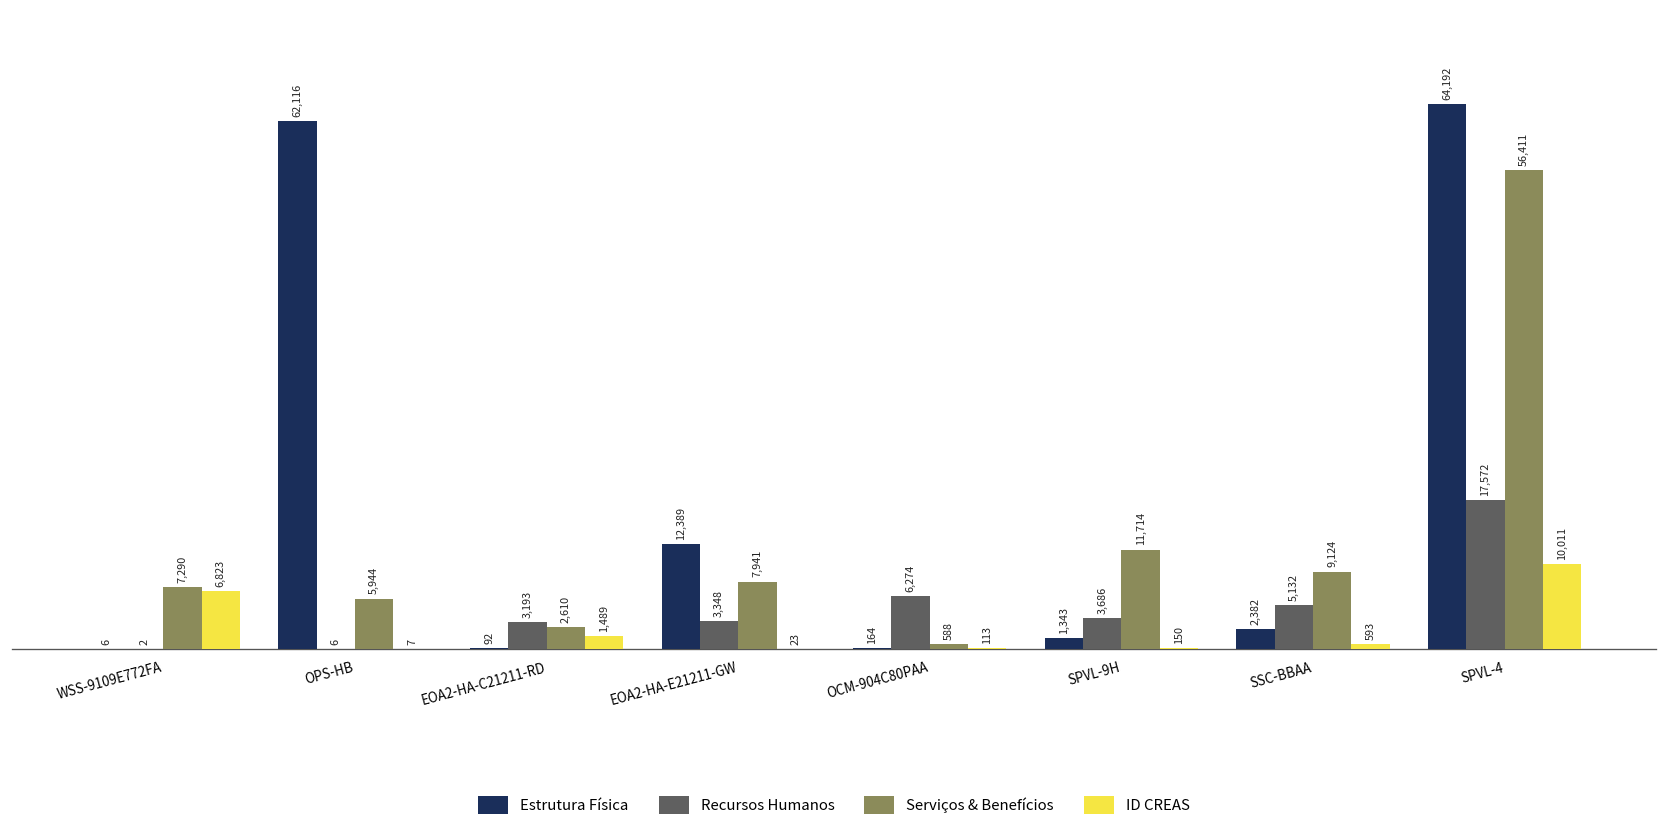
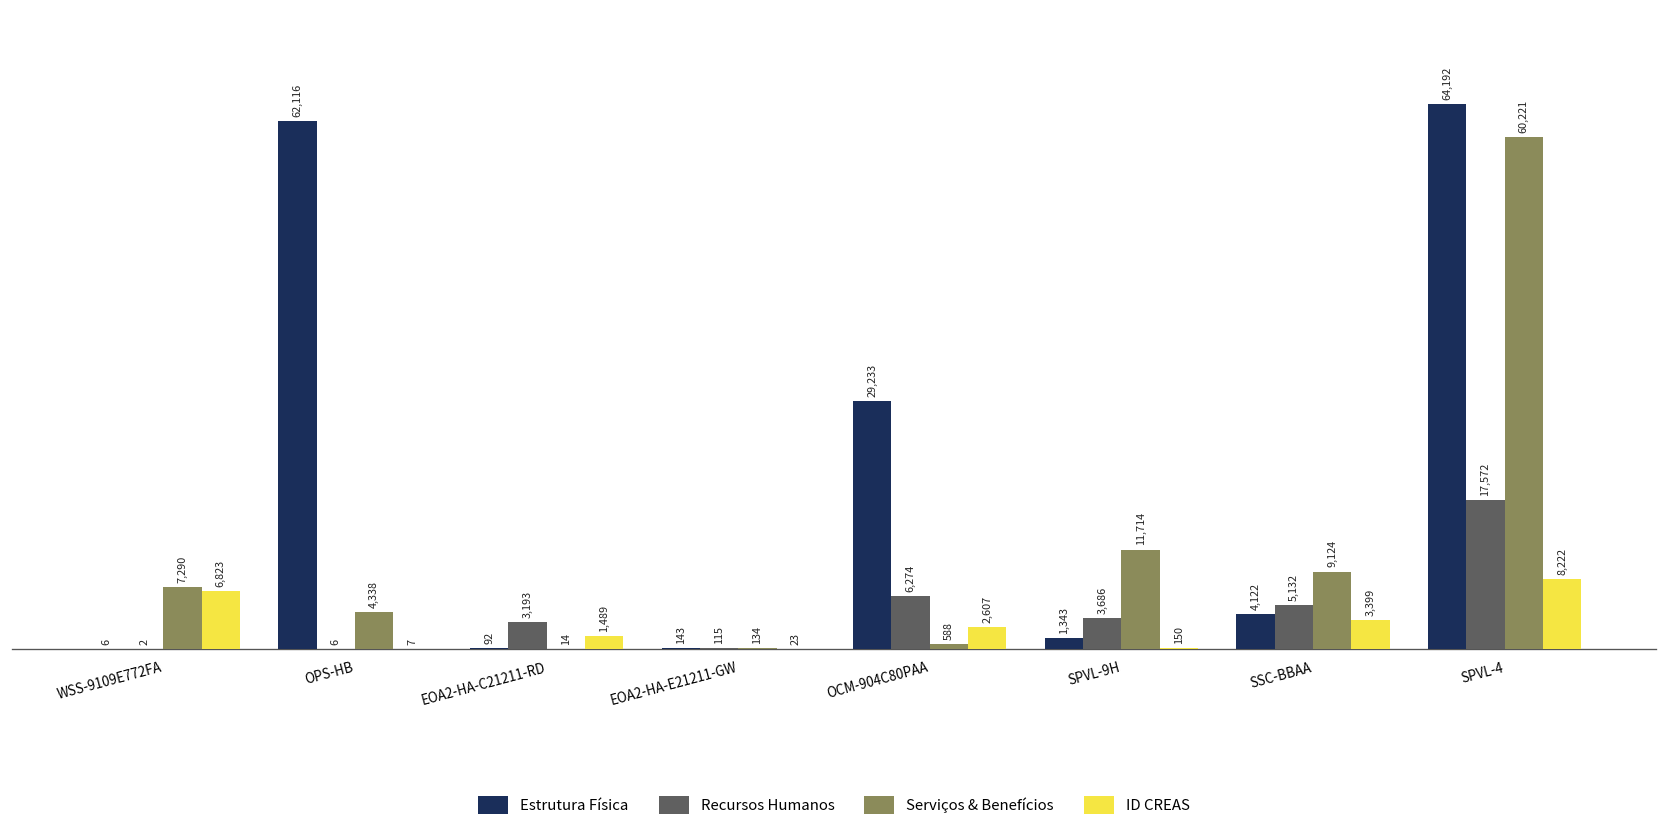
Serviços & Benefícios, OPS-HB: 5,944 -> 4,338
Serviços & Benefícios, EOA2-HA-C21211-RD: 2,610 -> 14
Estrutura Física, EOA2-HA-E21211-GW: 12,389 -> 143
Recursos Humanos, EOA2-HA-E21211-GW: 3,348 -> 115
Serviços & Benefícios, EOA2-HA-E21211-GW: 7,941 -> 134
Estrutura Física, OCM-904C80PAA: 164 -> 29,233
ID CREAS, OCM-904C80PAA: 113 -> 2,607
Estrutura Física, SSC-BBAA: 2,382 -> 4,122
ID CREAS, SSC-BBAA: 593 -> 3,399
Serviços & Benefícios, SPVL-4: 56,411 -> 60,221
ID CREAS, SPVL-4: 10,011 -> 8,222
